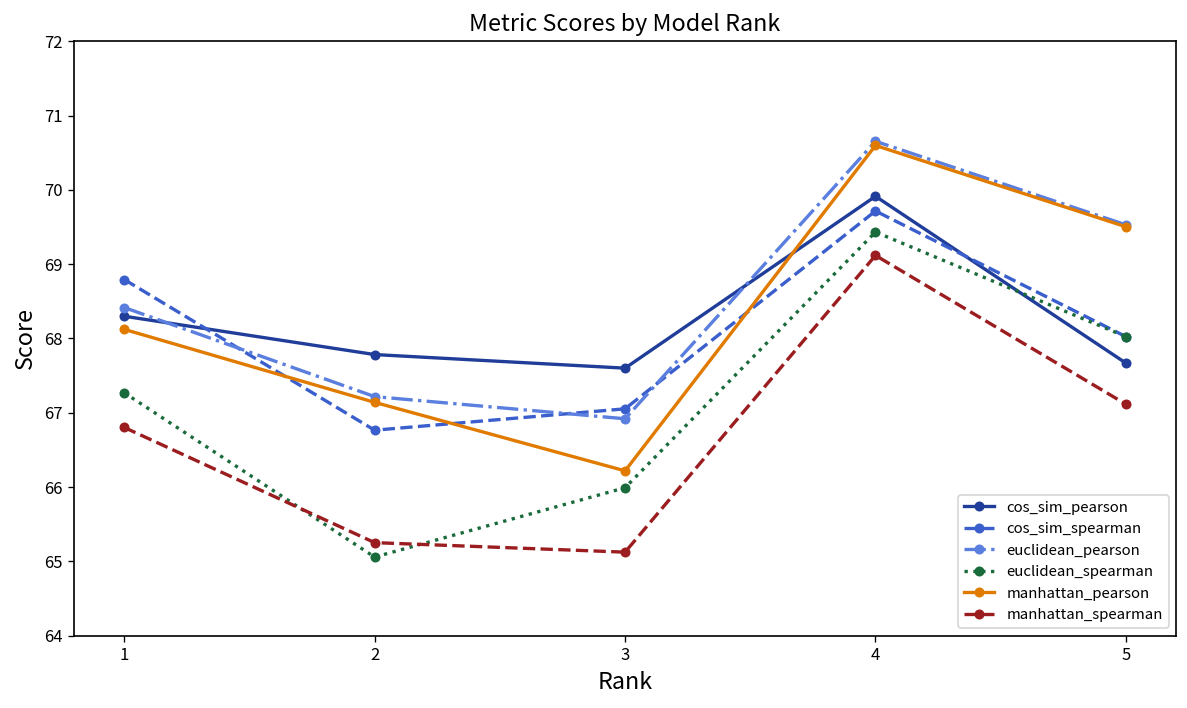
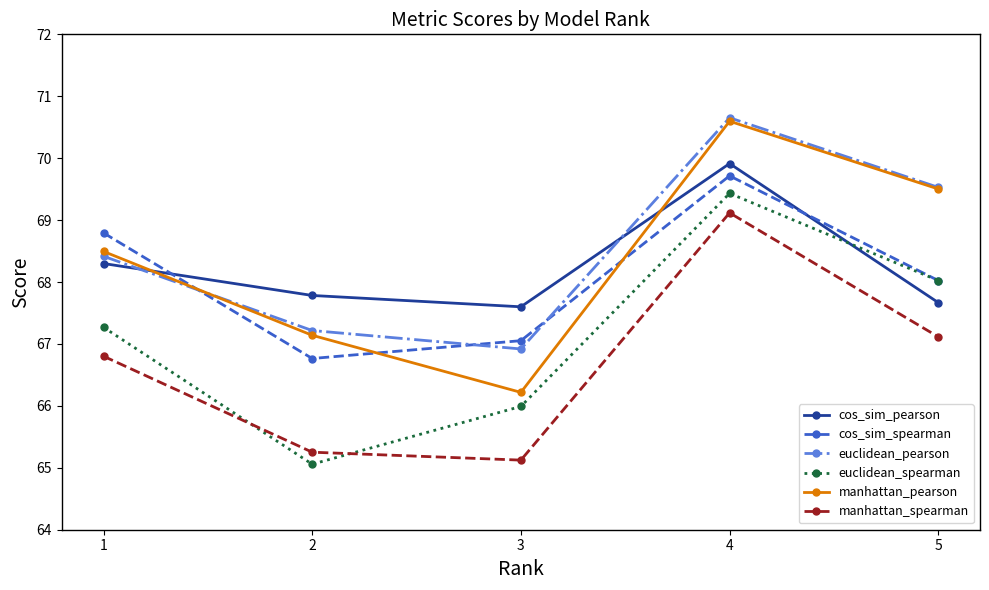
manhattan_pearson, 1: 68.1 -> 68.5
